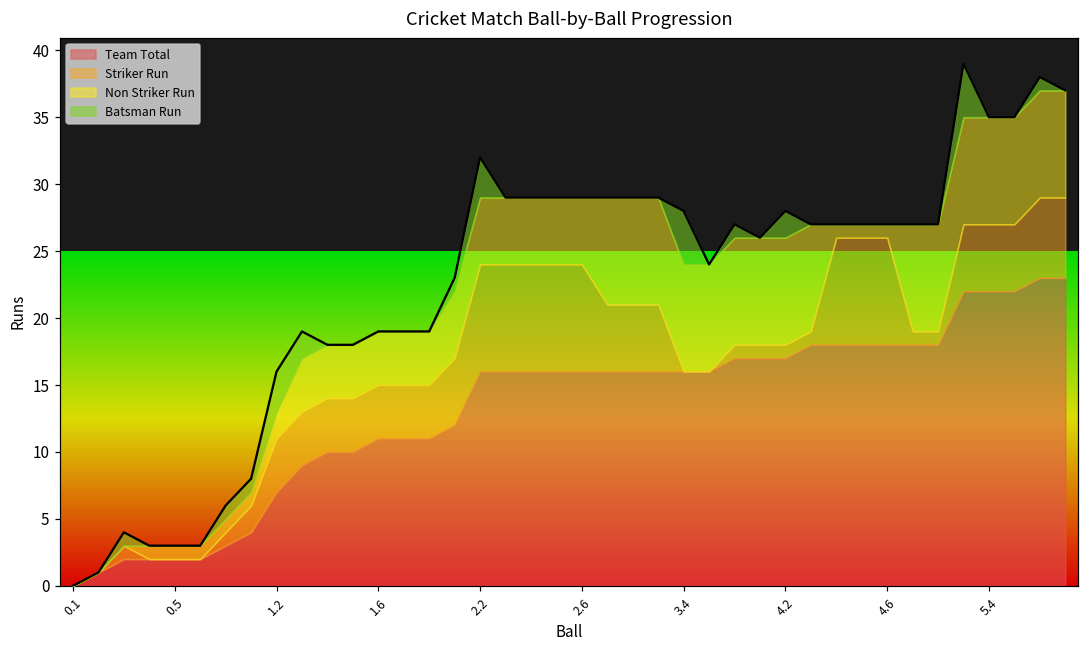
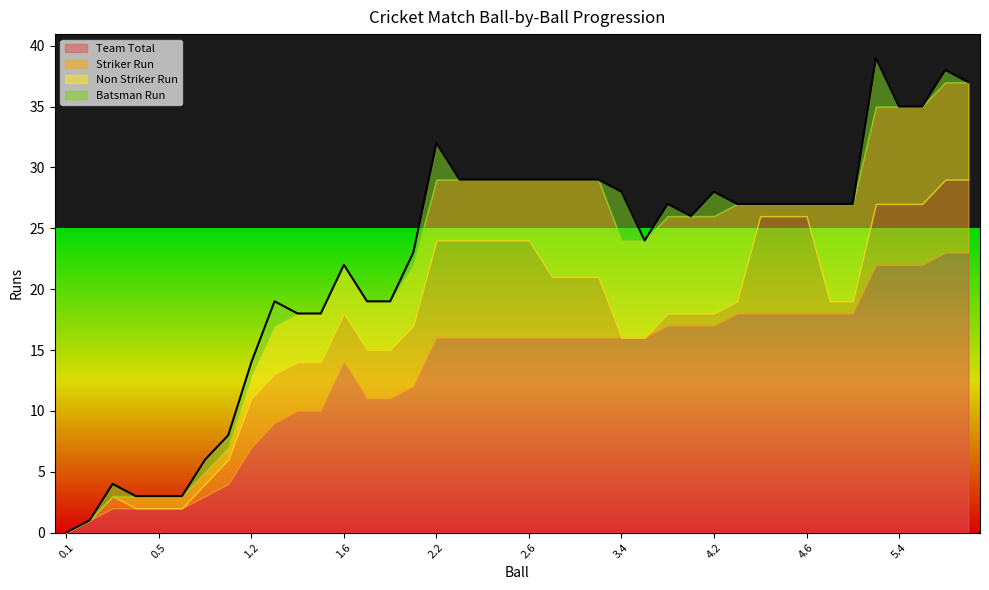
Batsman Run, 1.2: 3 -> 1
Team Total, 1.6: 11 -> 14
